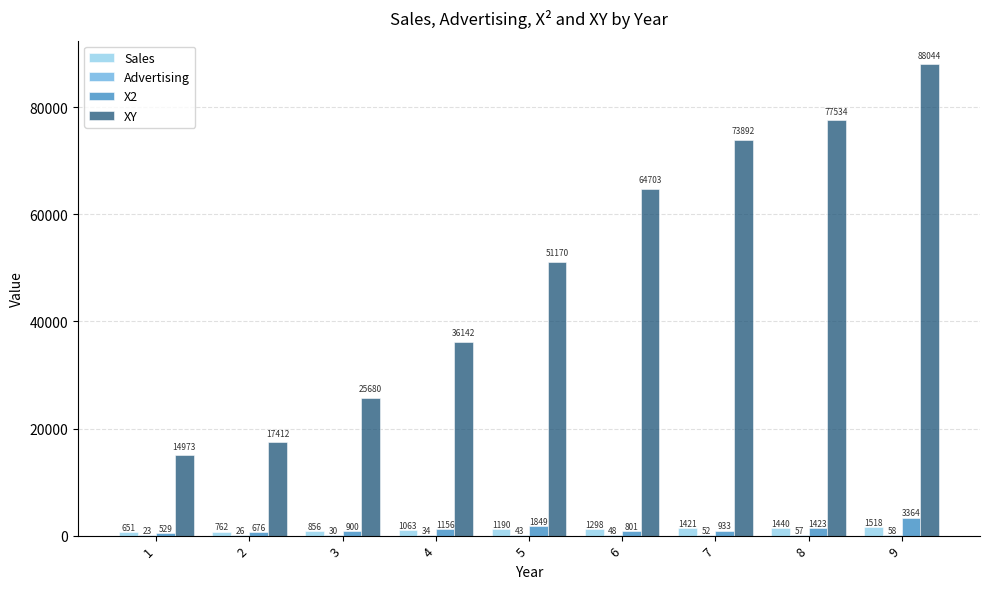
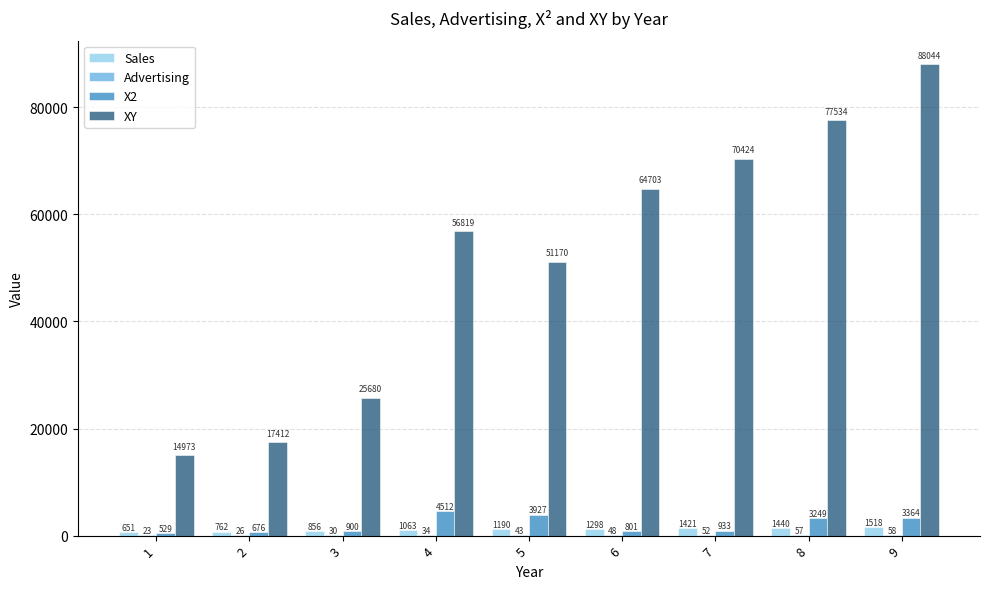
X2, 4: 1156 -> 4512
XY, 4: 36142 -> 56819
X2, 5: 1849 -> 3927
XY, 7: 73892 -> 70424
X2, 8: 1423 -> 3249
